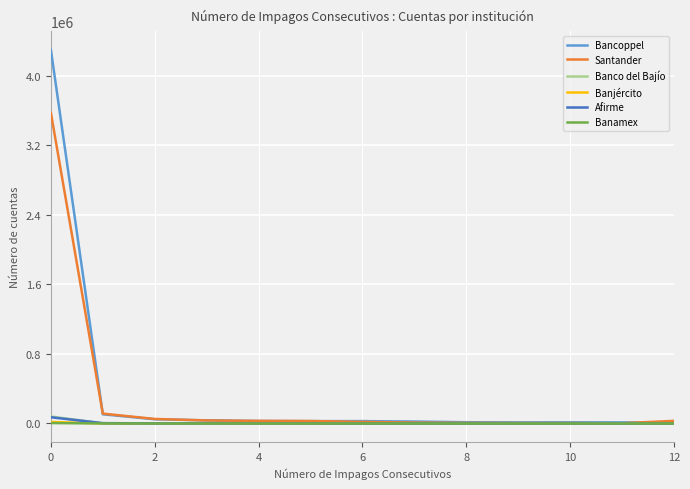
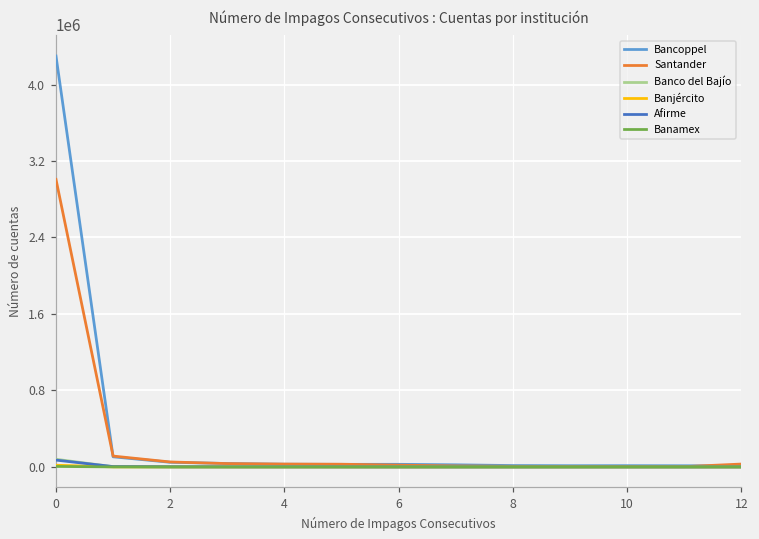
Santander, 0: 3600000 -> 3000000
